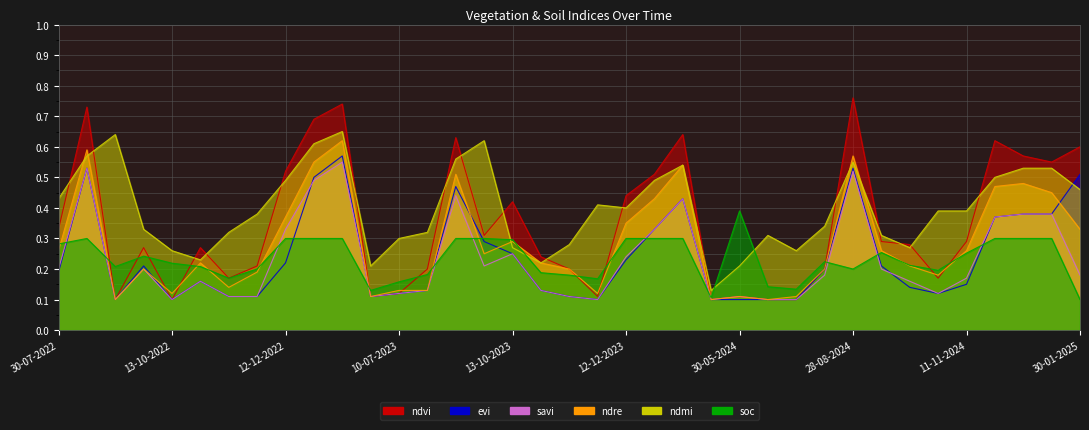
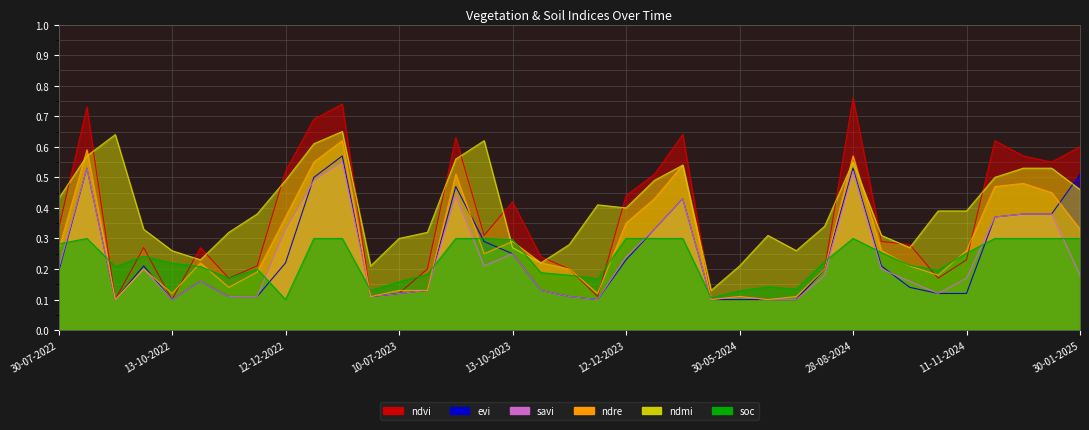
soc, 12-12-2022: 0.3 -> 0.1
soc, 30-05-2024: 0.39 -> 0.13
soc, 28-08-2024: 0.2 -> 0.3
ndvi, 11-11-2024: 0.29 -> 0.23
evi, 11-11-2024: 0.15 -> 0.12
soc, 30-01-2025: 0.1 -> 0.3
